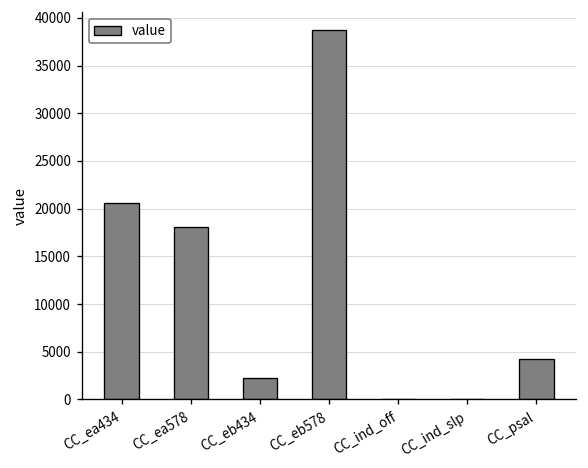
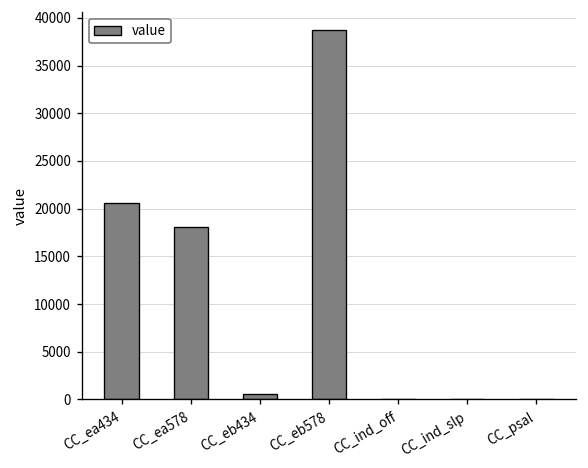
CC_eb434: 2000 -> 1000
CC_psal: 4000 -> 0
